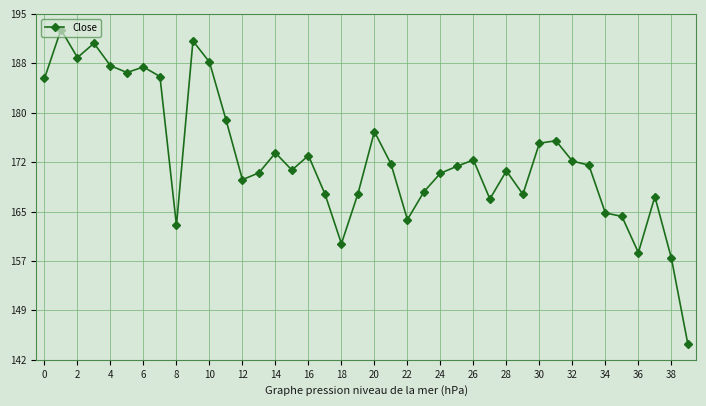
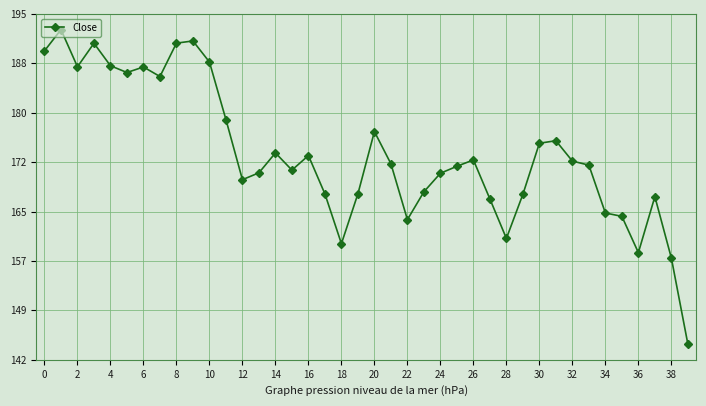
0: 185 -> 190
2: 188 -> 187
8: 162 -> 191
28: 171 -> 160
